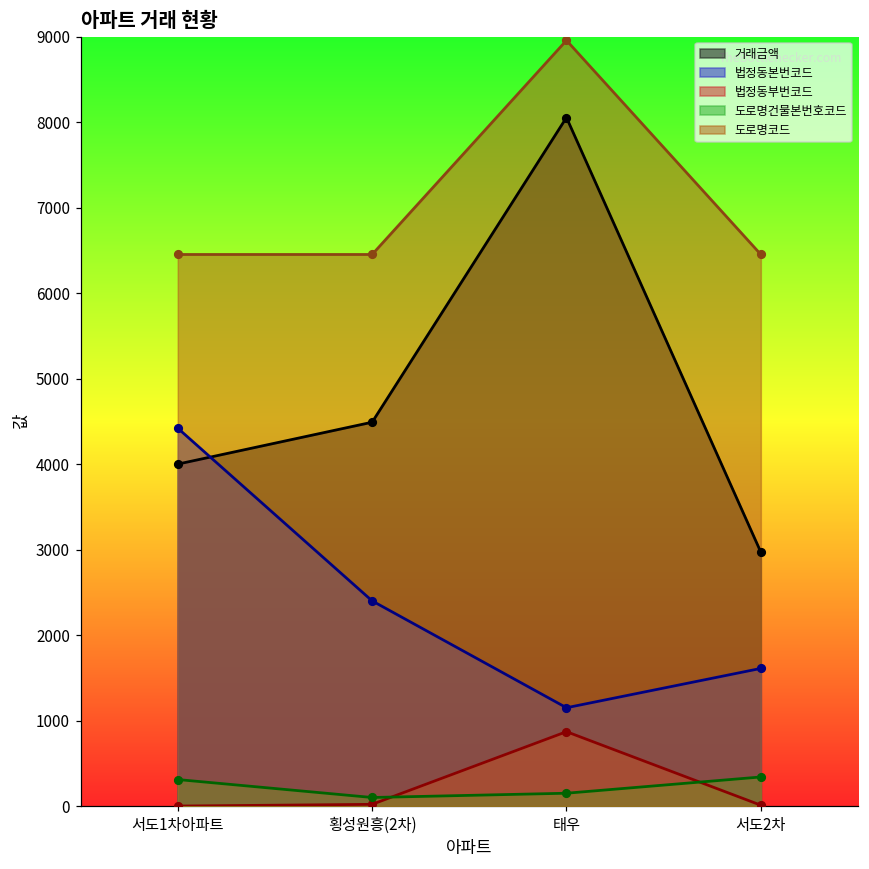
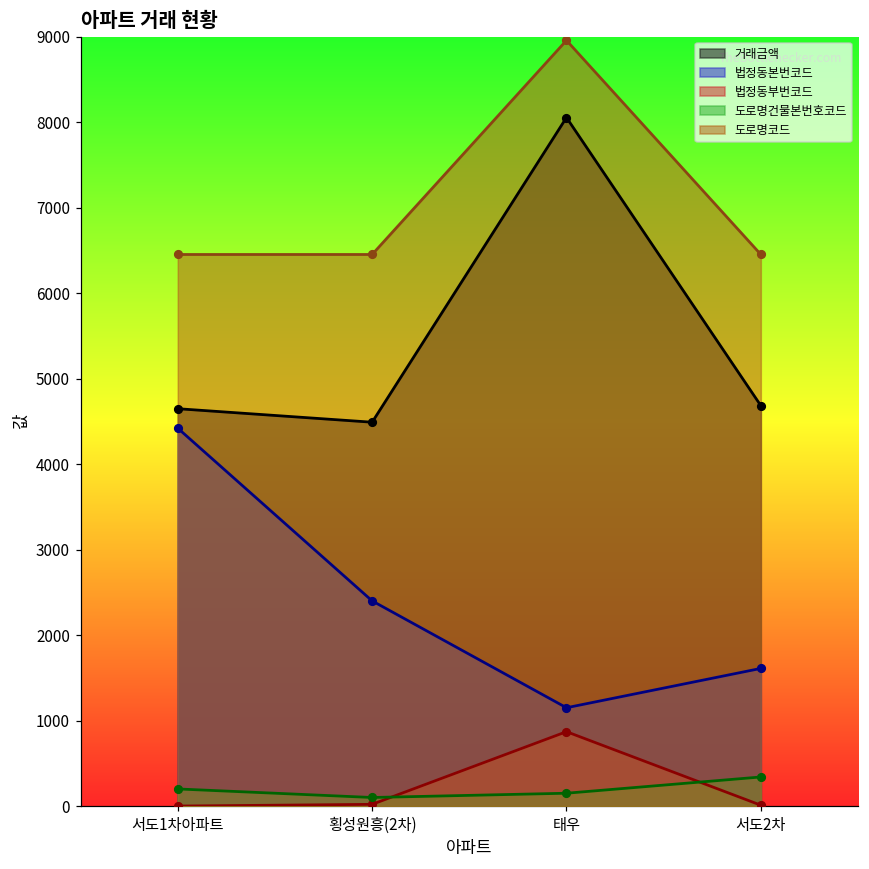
거래금액, 서도1차아파트: 4000 -> 4600
도로명건물본번호코드, 서도1차아파트: 300 -> 200
거래금액, 서도2차: 3000 -> 4700
